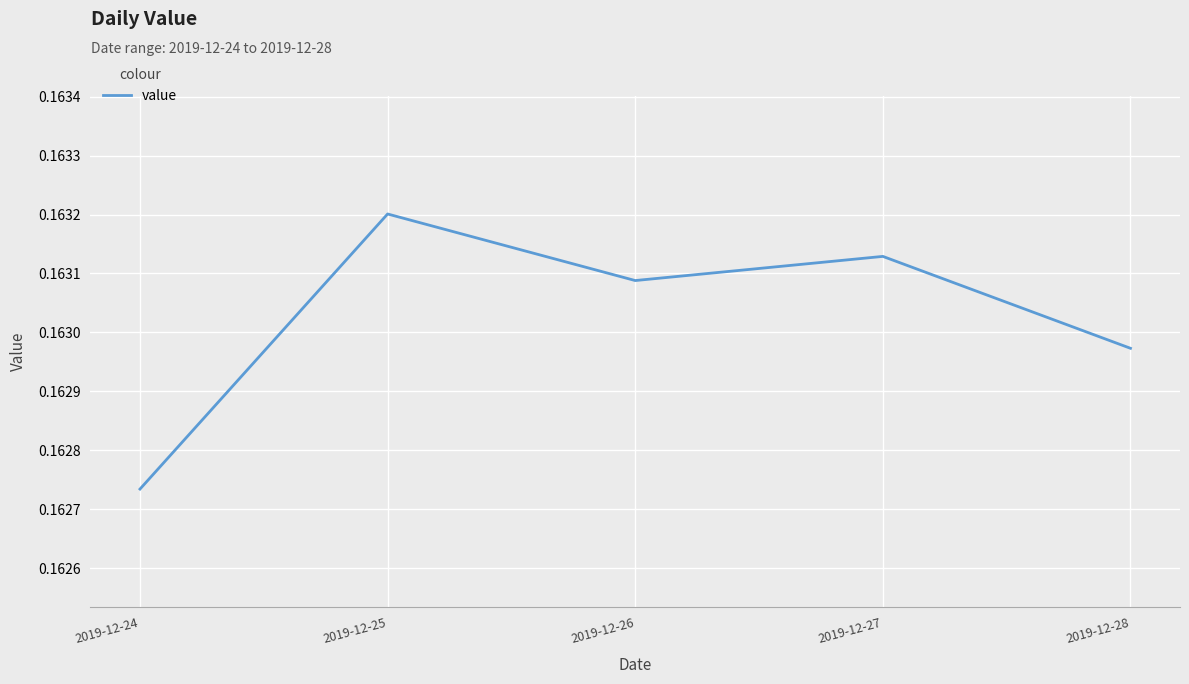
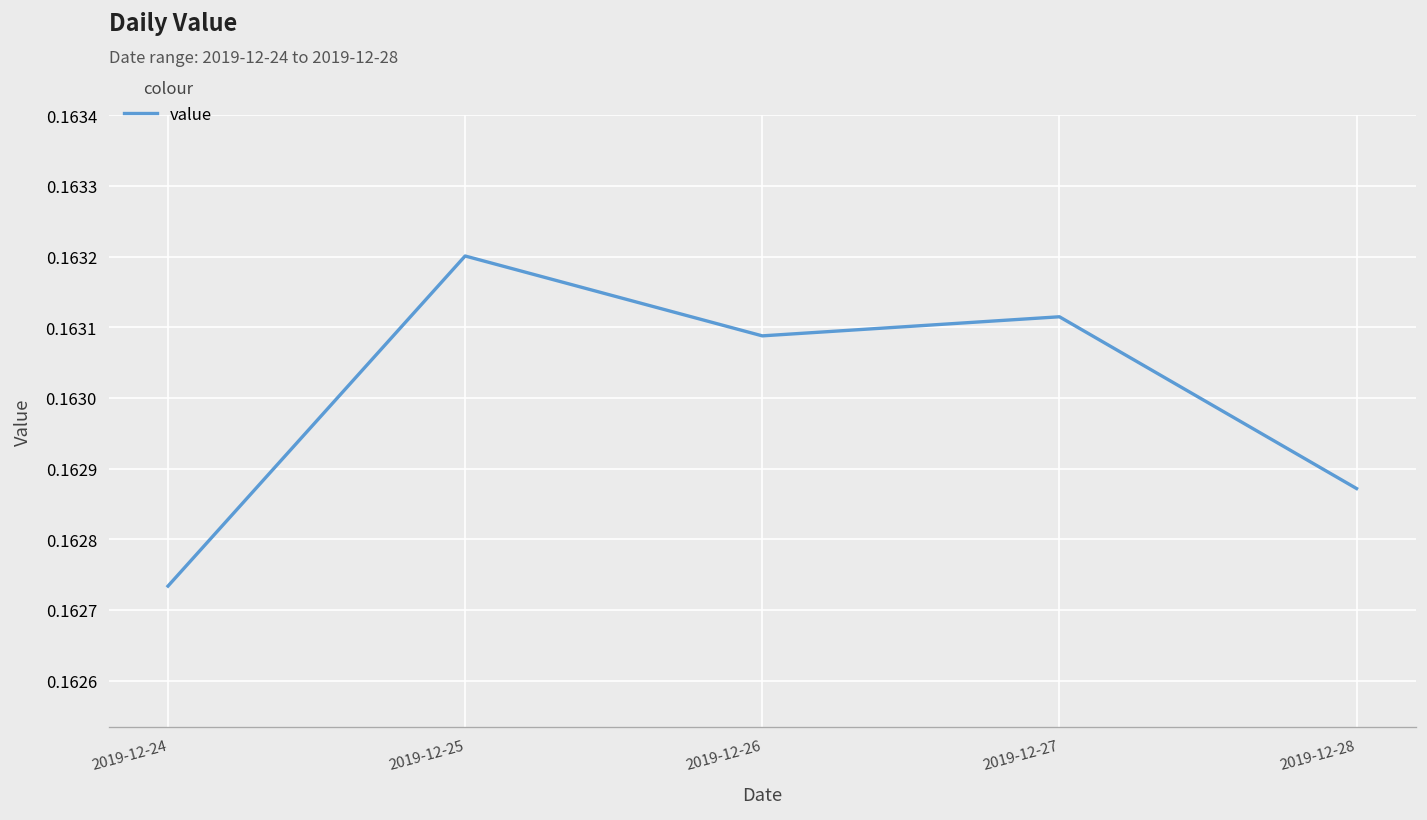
2019-12-27: 0.16313 -> 0.16312
2019-12-28: 0.16297 -> 0.16287
